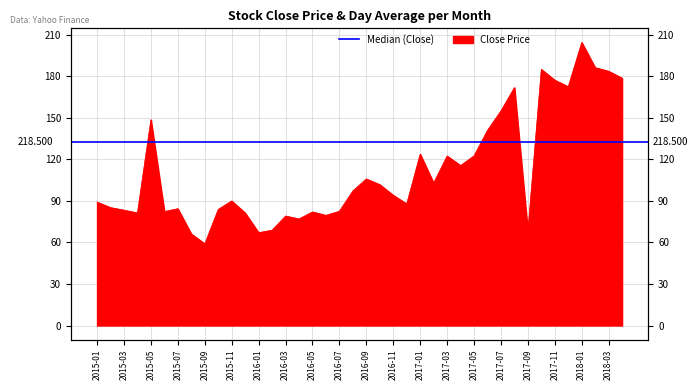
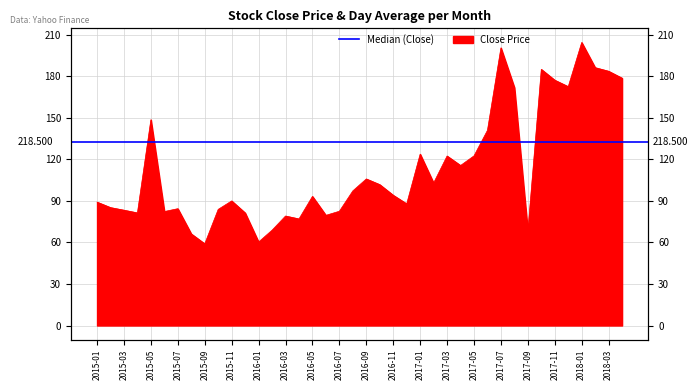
2016-01: 67 -> 60
2016-05: 82 -> 93
2017-07: 155 -> 200
